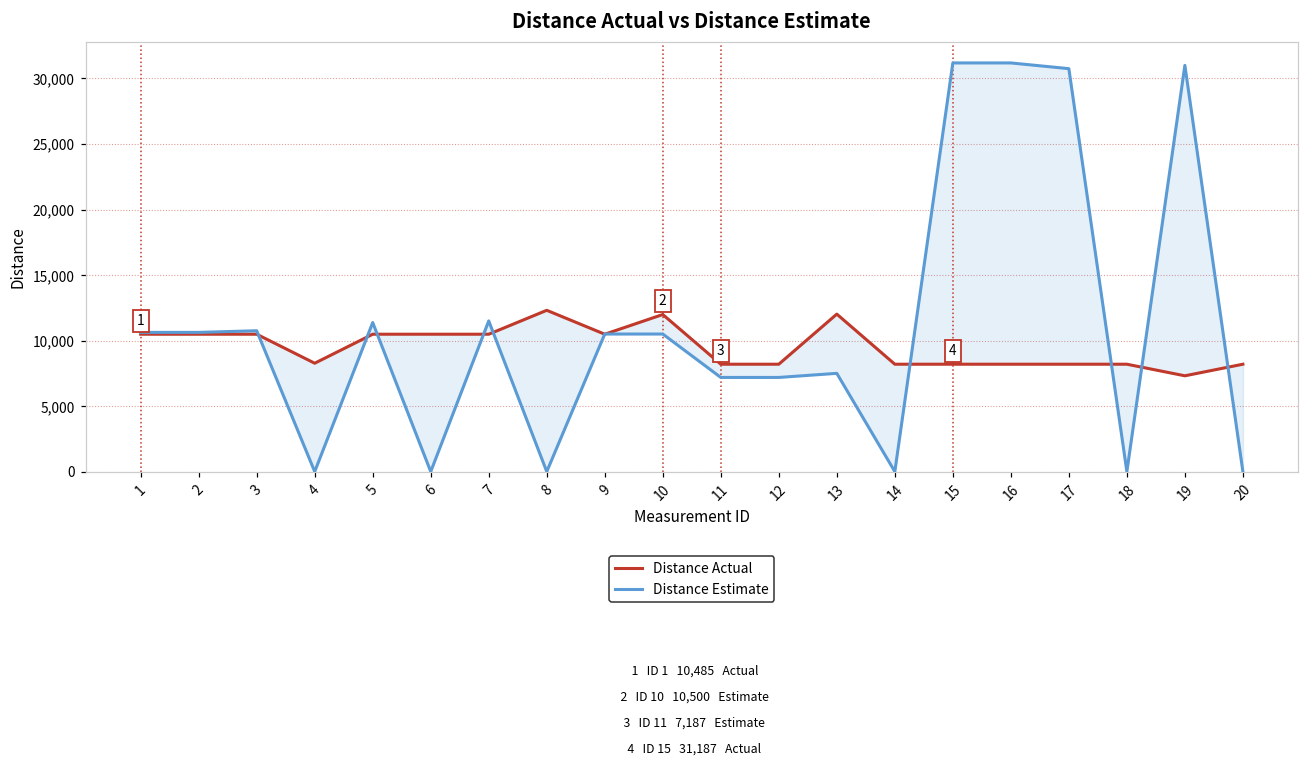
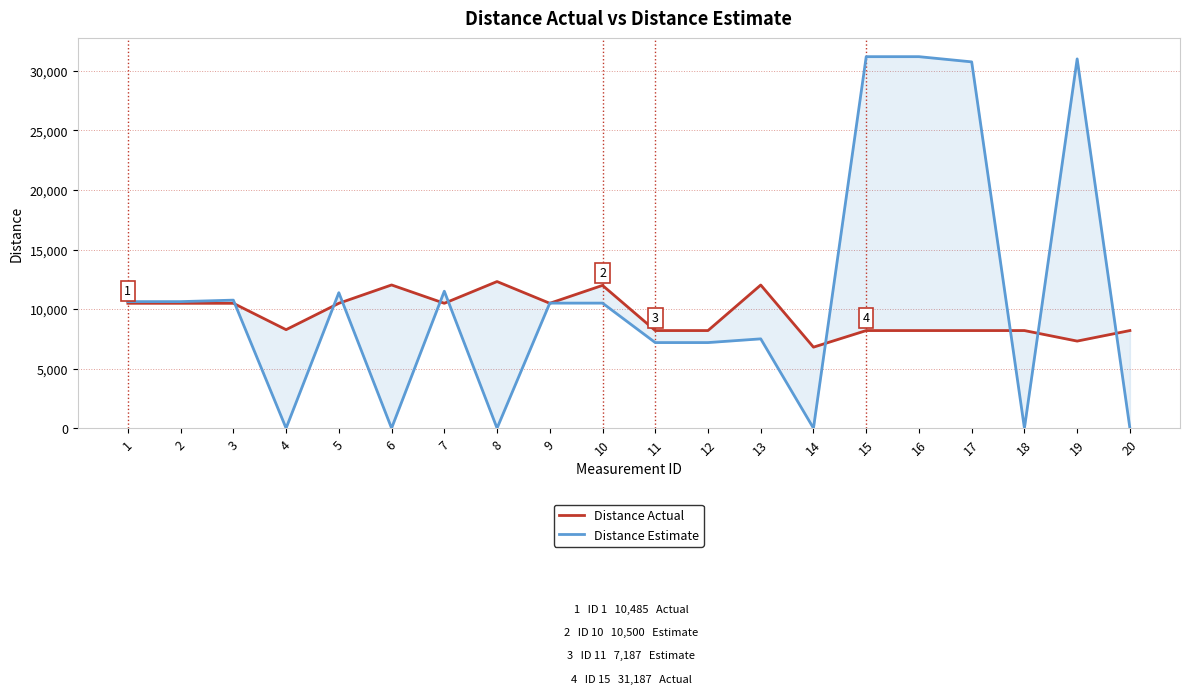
Distance Actual, 6: 10,500 -> 12,000
Distance Actual, 14: 8,200 -> 6,800
